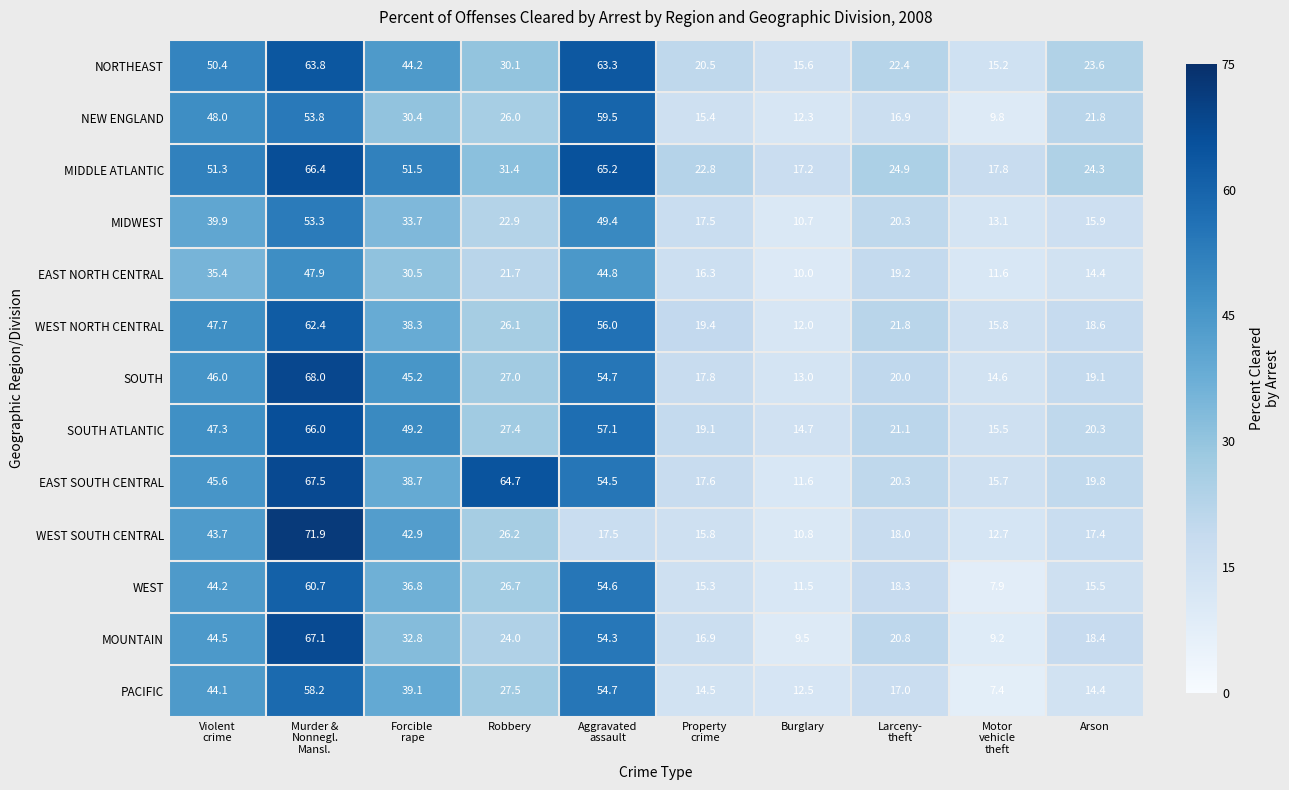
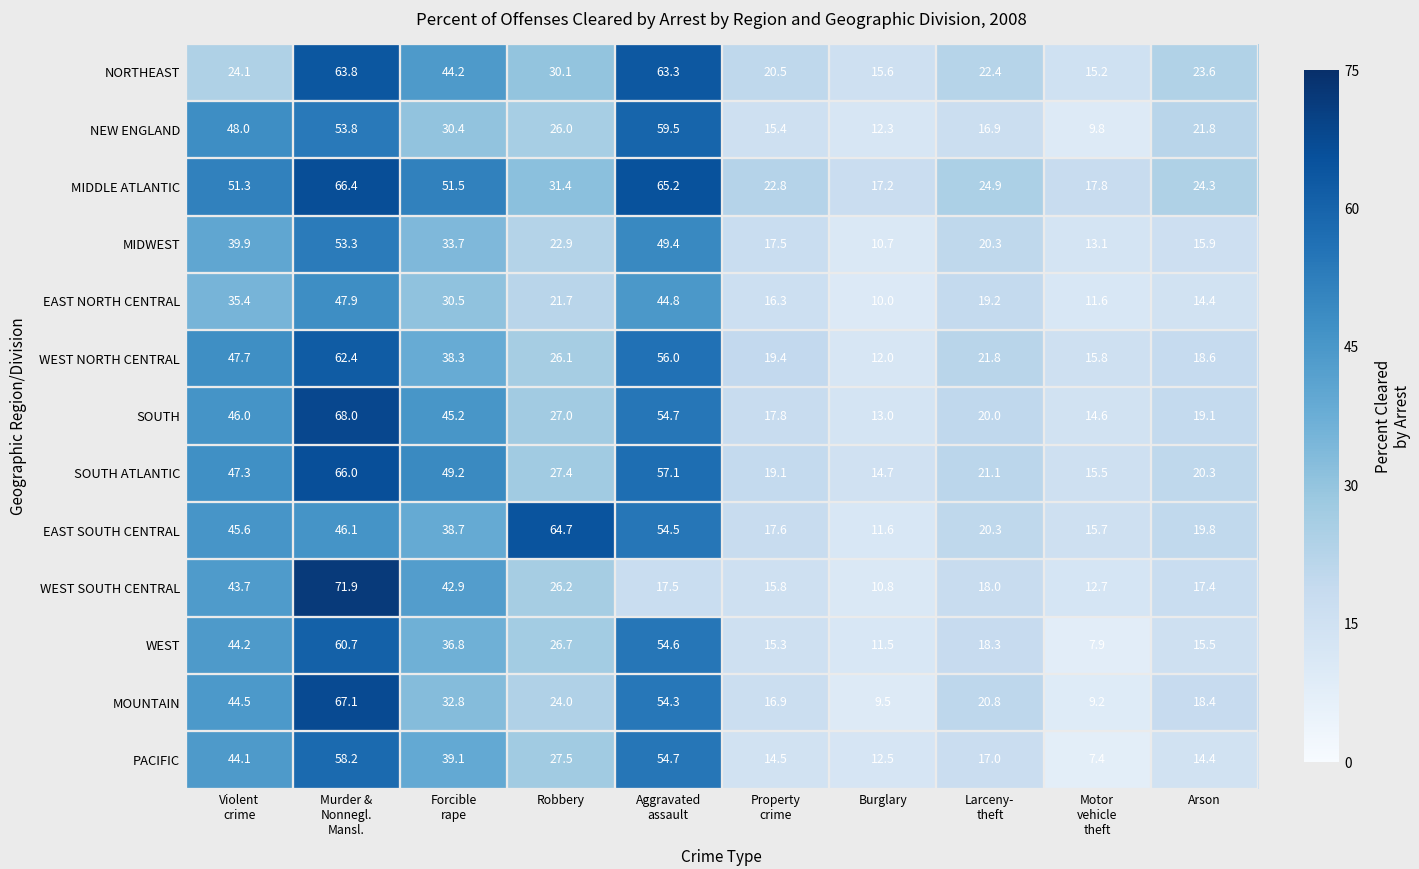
NORTHEAST, Violent crime: 50.4 -> 24.1
EAST SOUTH CENTRAL, Murder & Nonnegl. Mansl.: 67.5 -> 46.1
